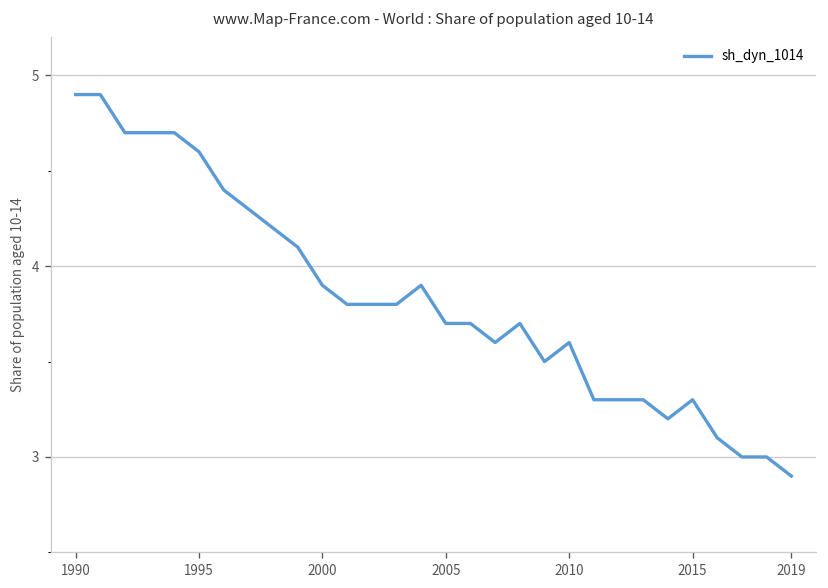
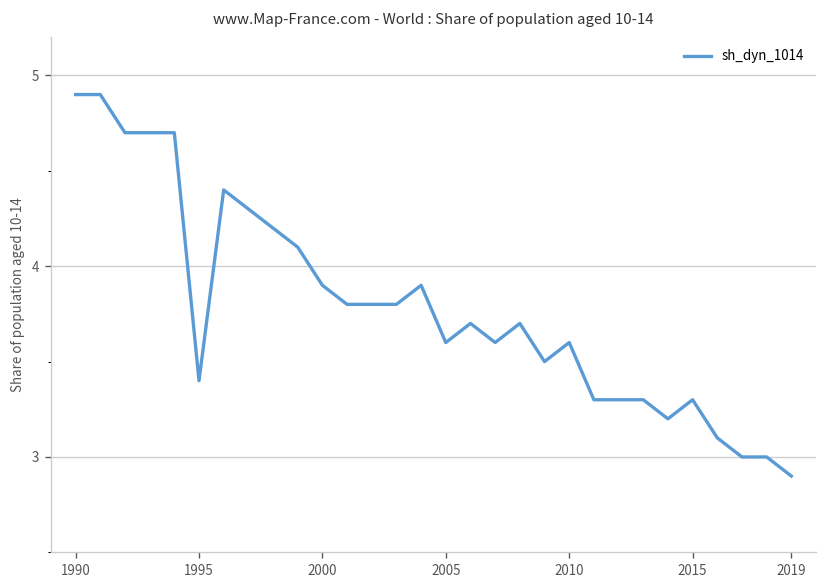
1995: 4.6 -> 3.4
2005: 3.7 -> 3.6
